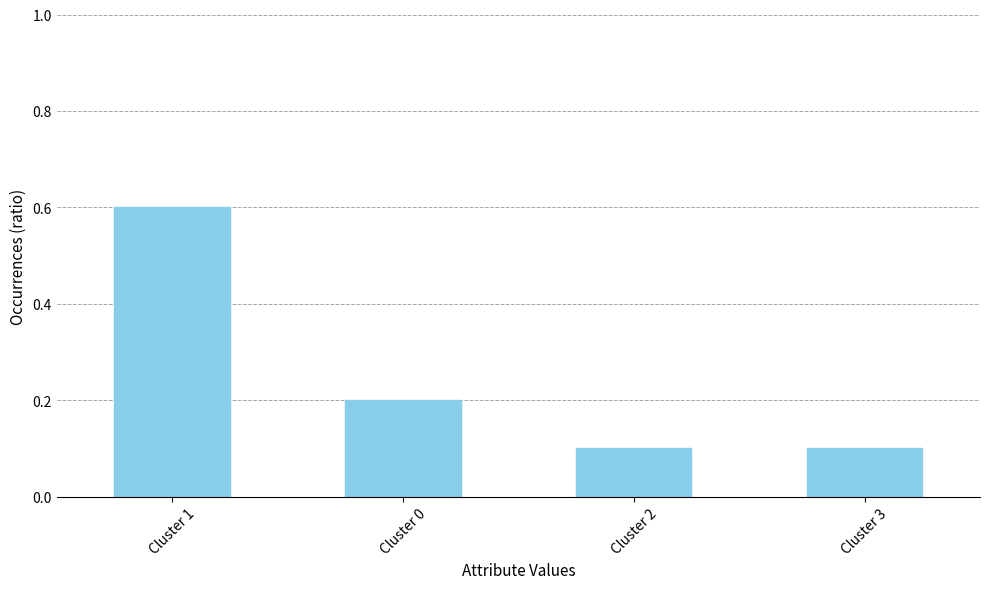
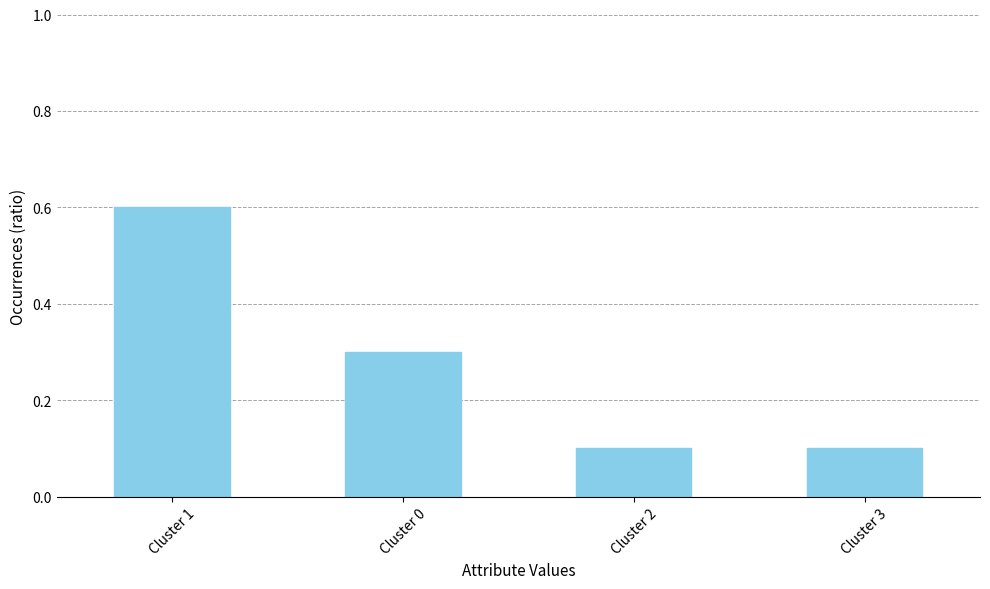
Cluster 0: 0.20 -> 0.30
